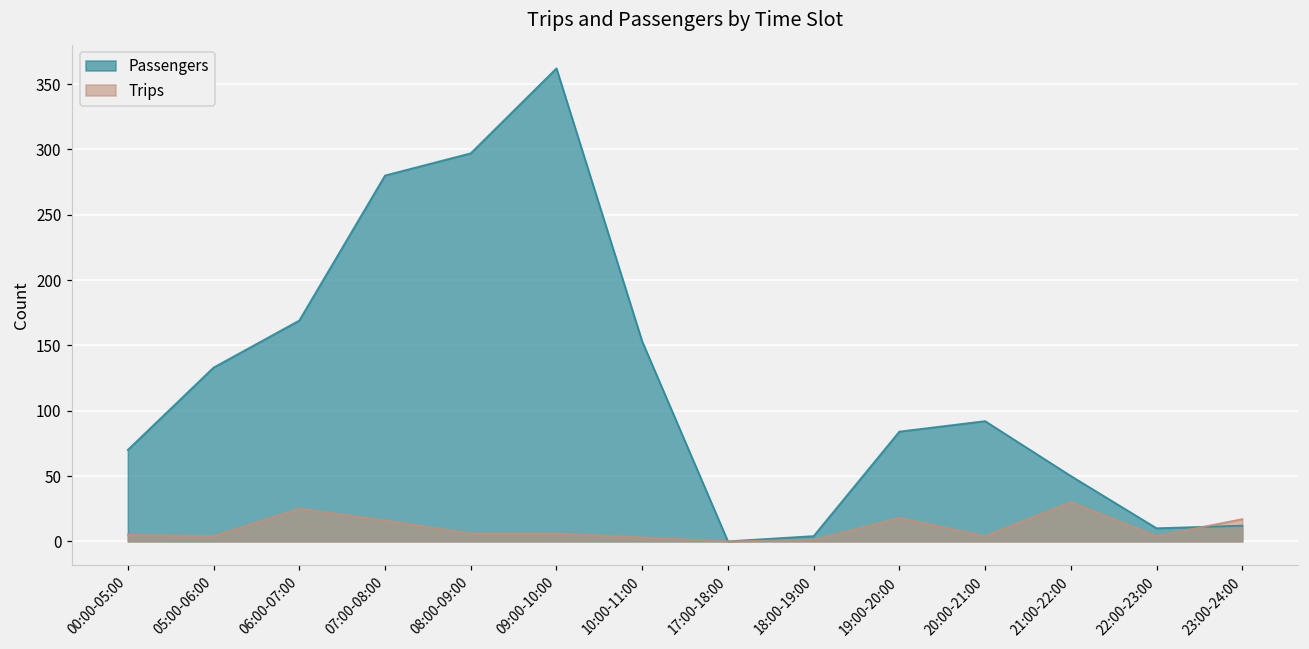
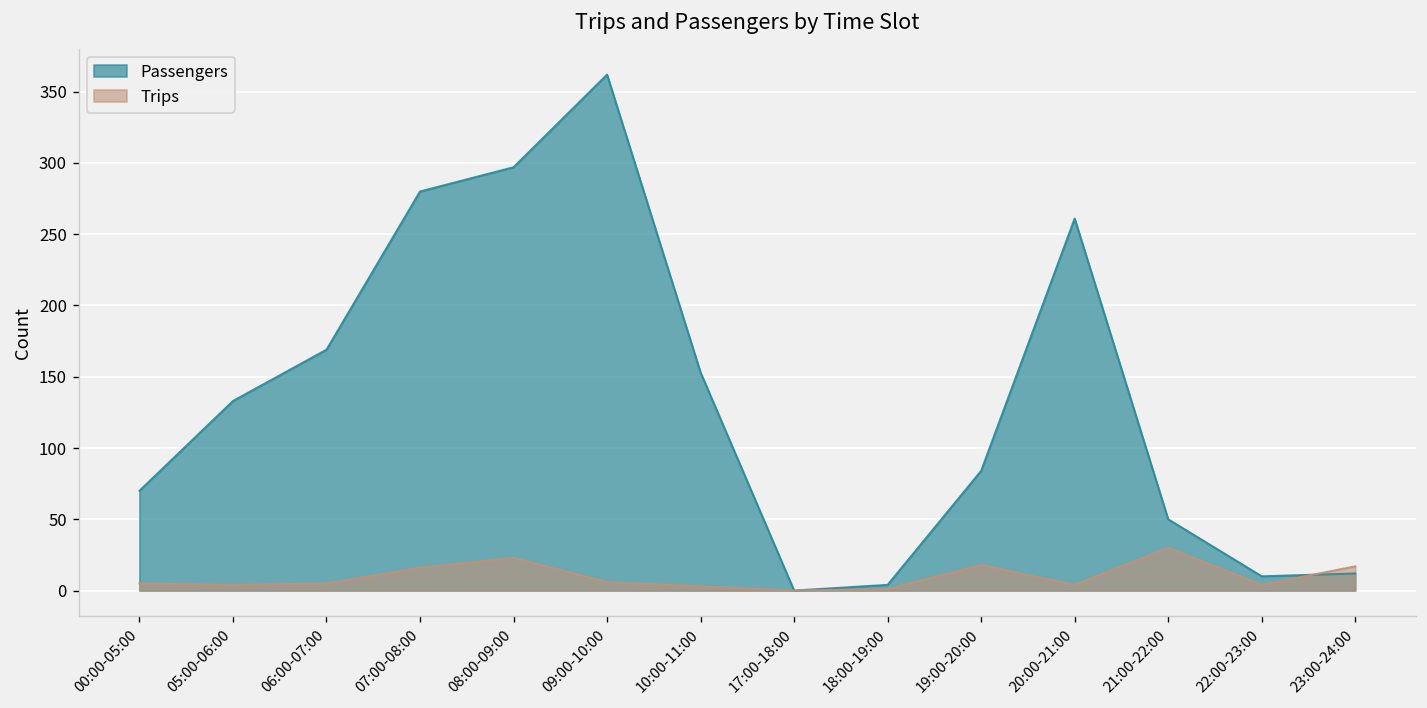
Trips, 06:00-07:00: 25 -> 5
Trips, 08:00-09:00: 6 -> 23
Passengers, 20:00-21:00: 92 -> 261
